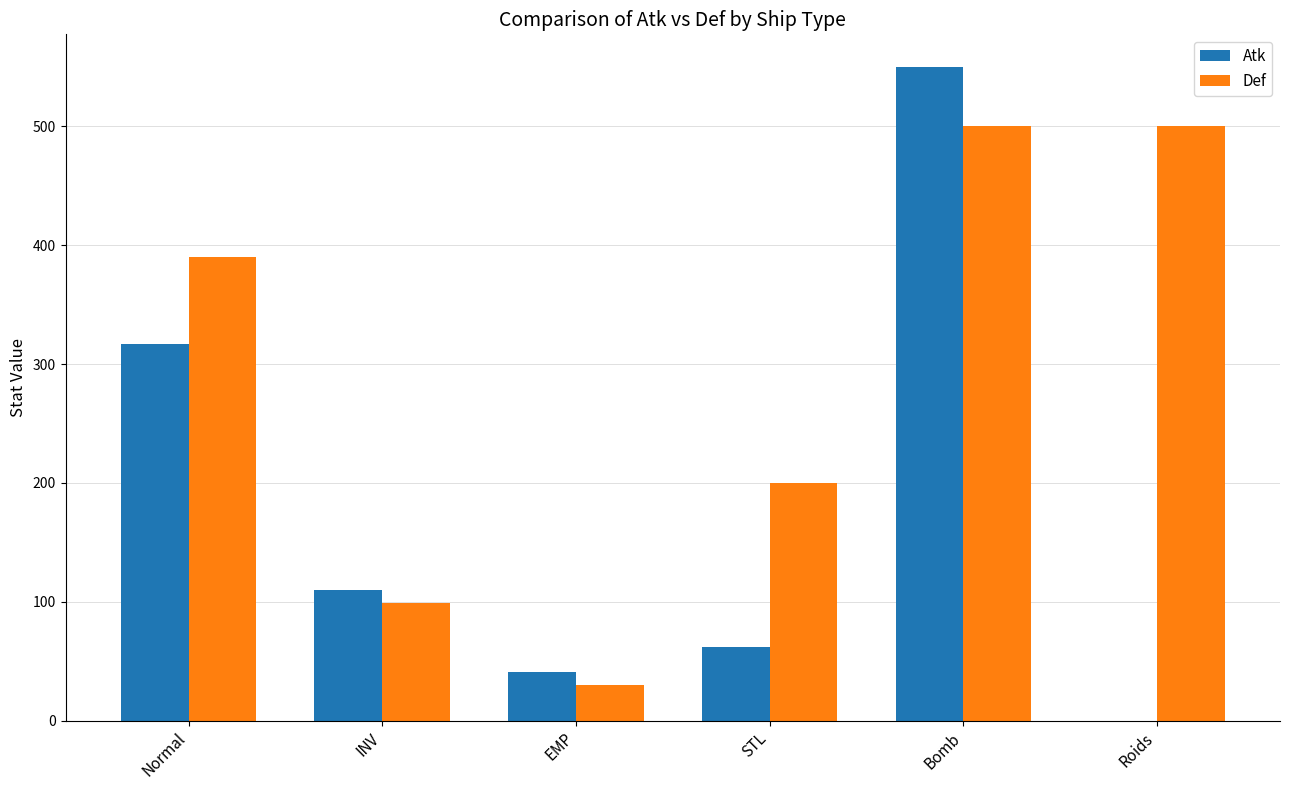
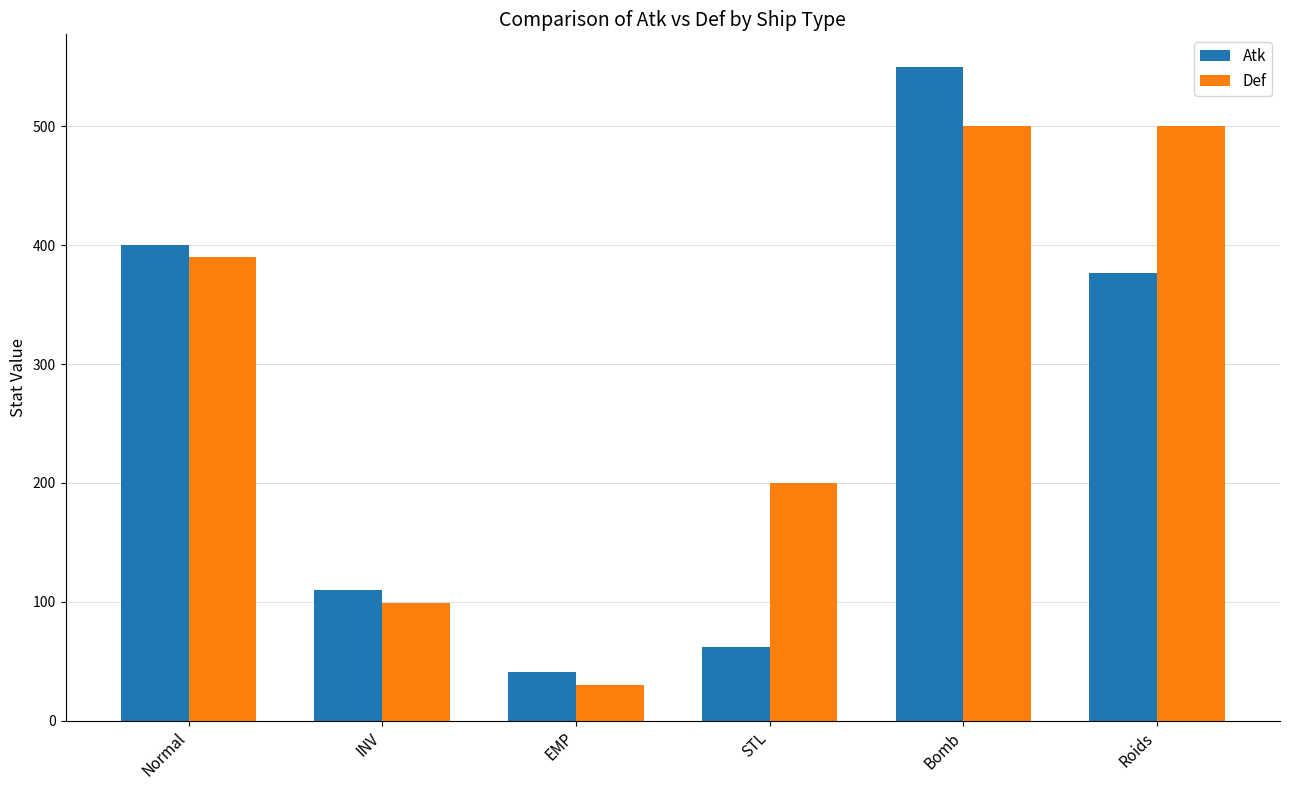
Atk, Normal: 317 -> 400
Atk, Roids: 0 -> 377
